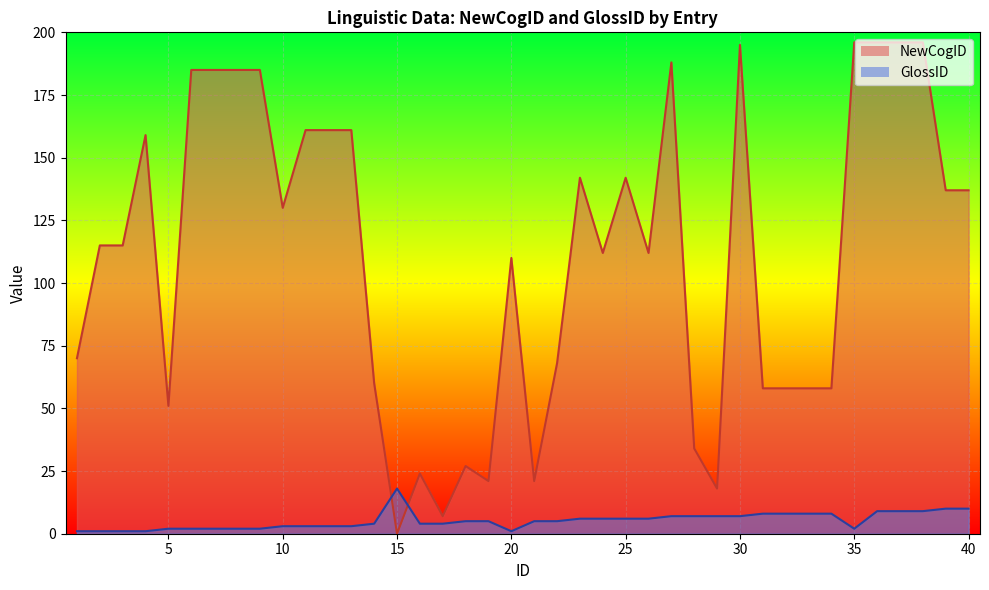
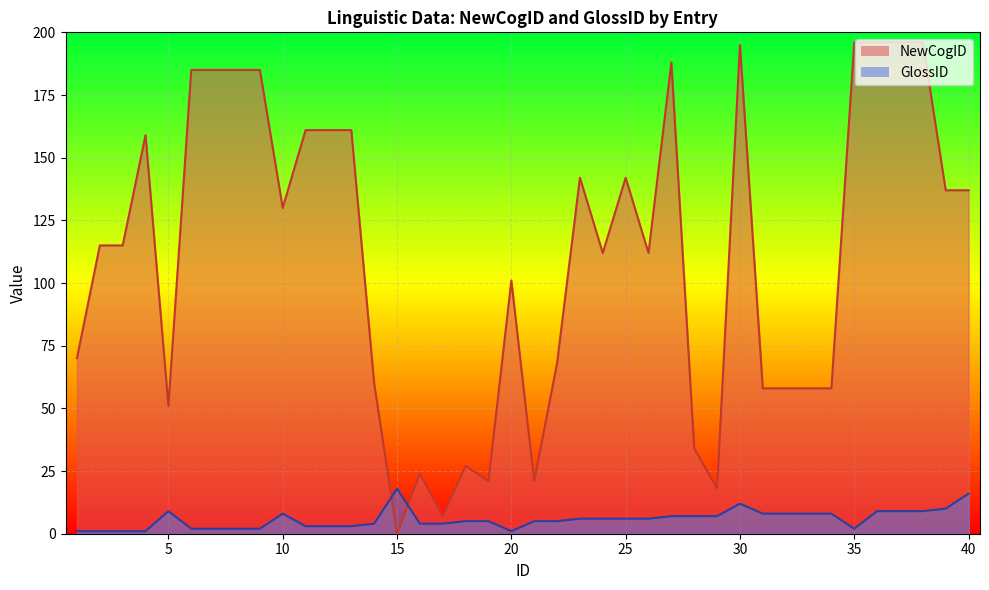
GlossID, 5: 2 -> 9
GlossID, 10: 3 -> 8
NewCogID, 20: 110 -> 101
GlossID, 30: 7 -> 12
GlossID, 40: 10 -> 16
